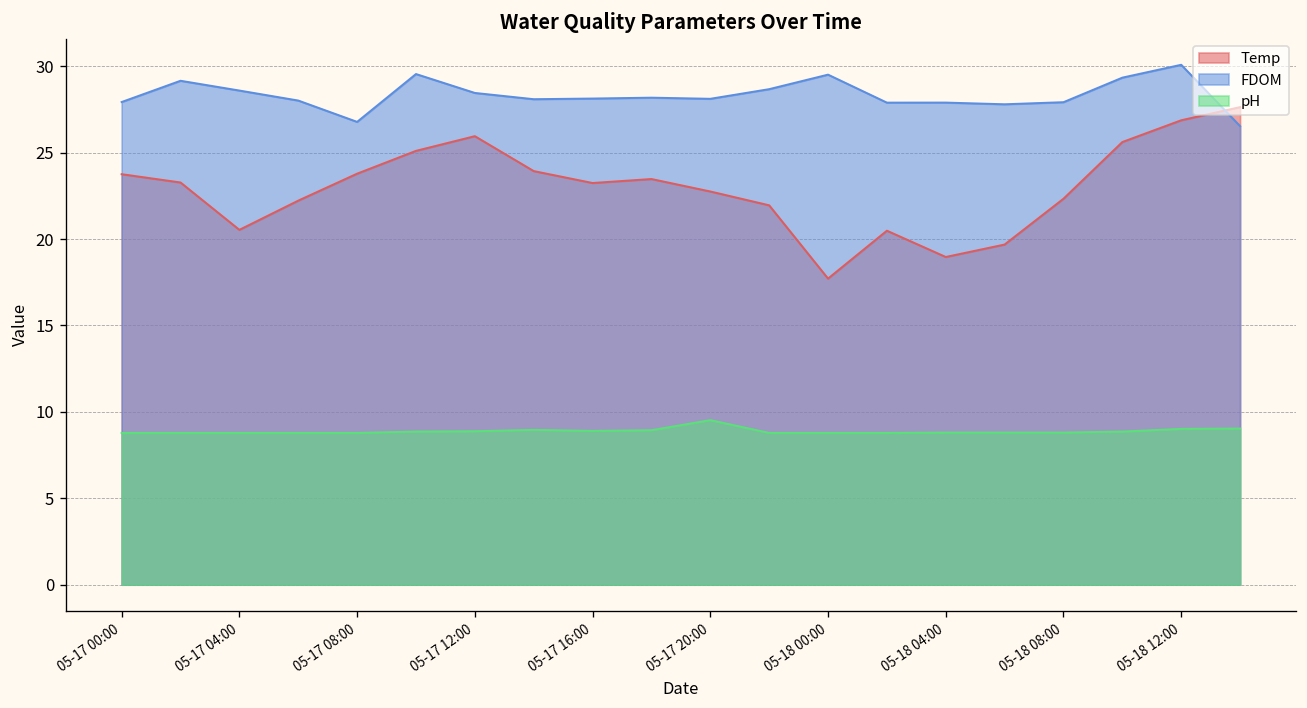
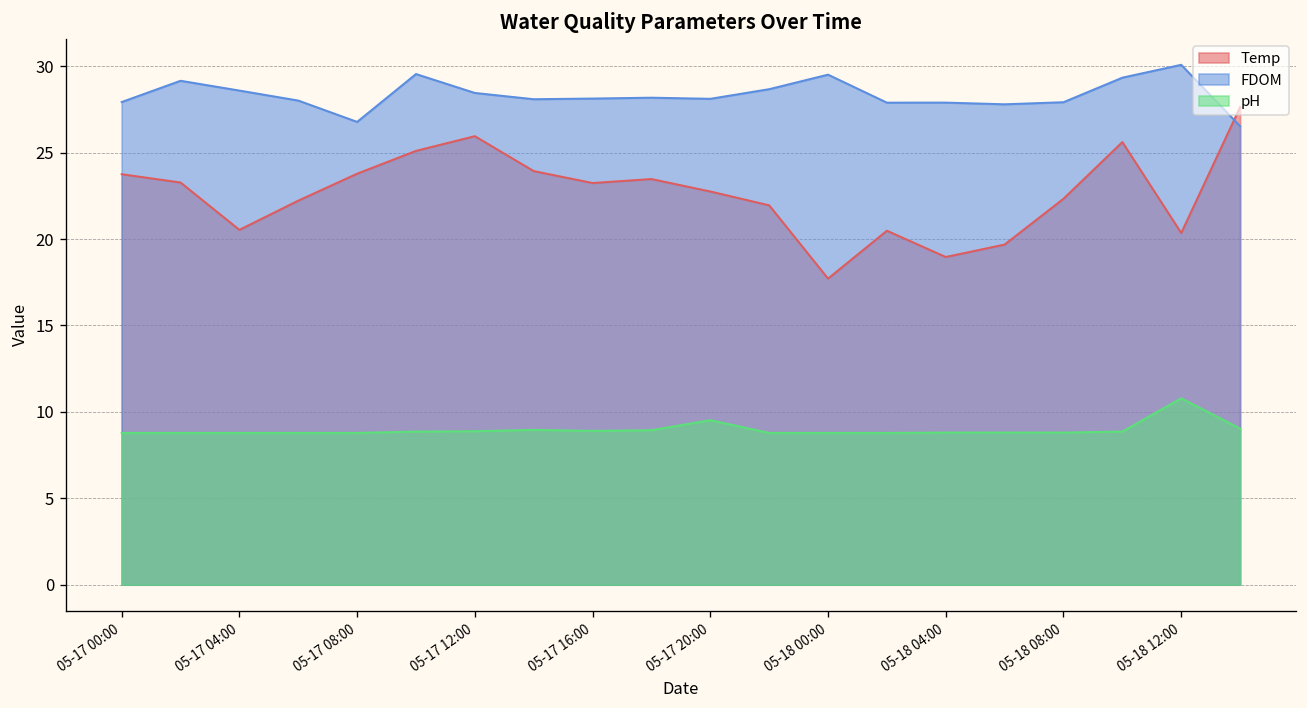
Temp, 05-18 12:00: 26.9 -> 20.4
pH, 05-18 12:00: 9.0 -> 10.8
